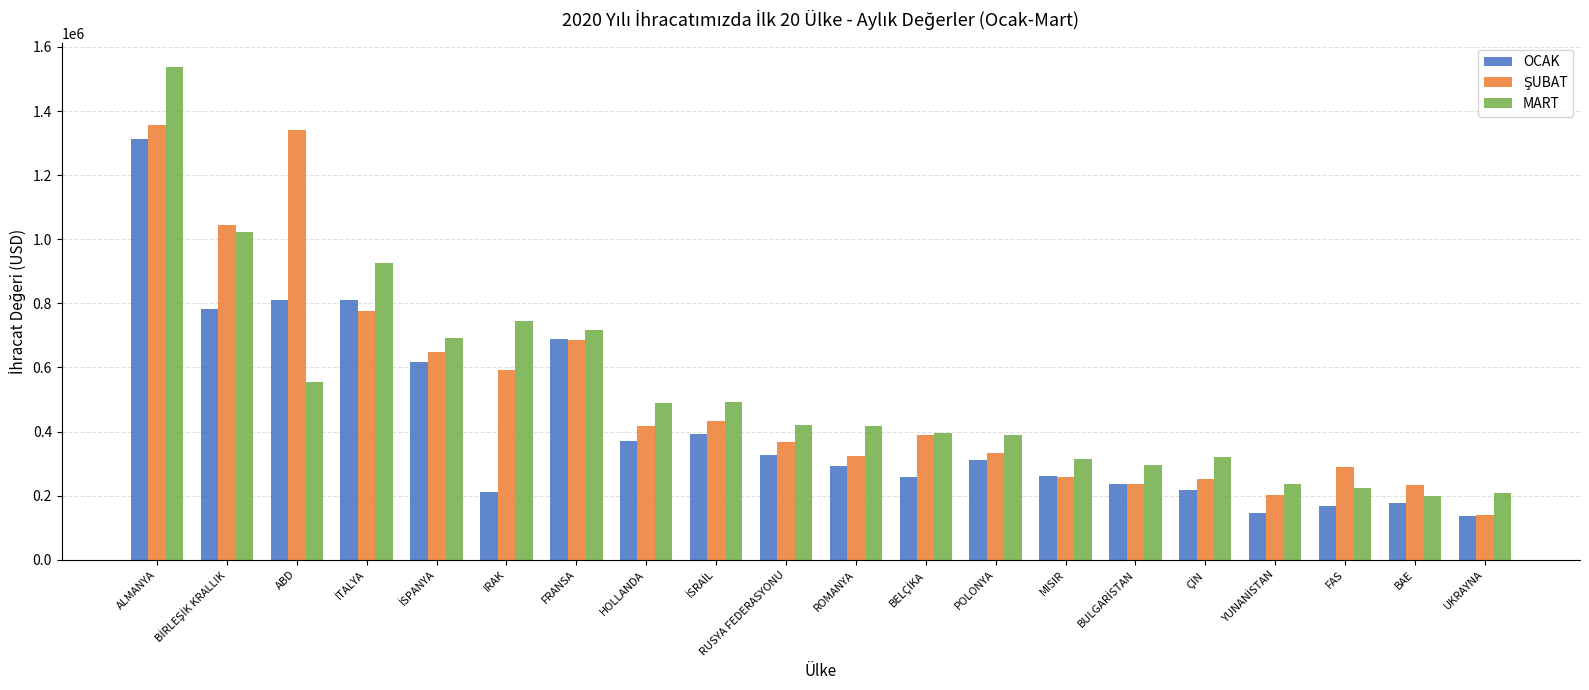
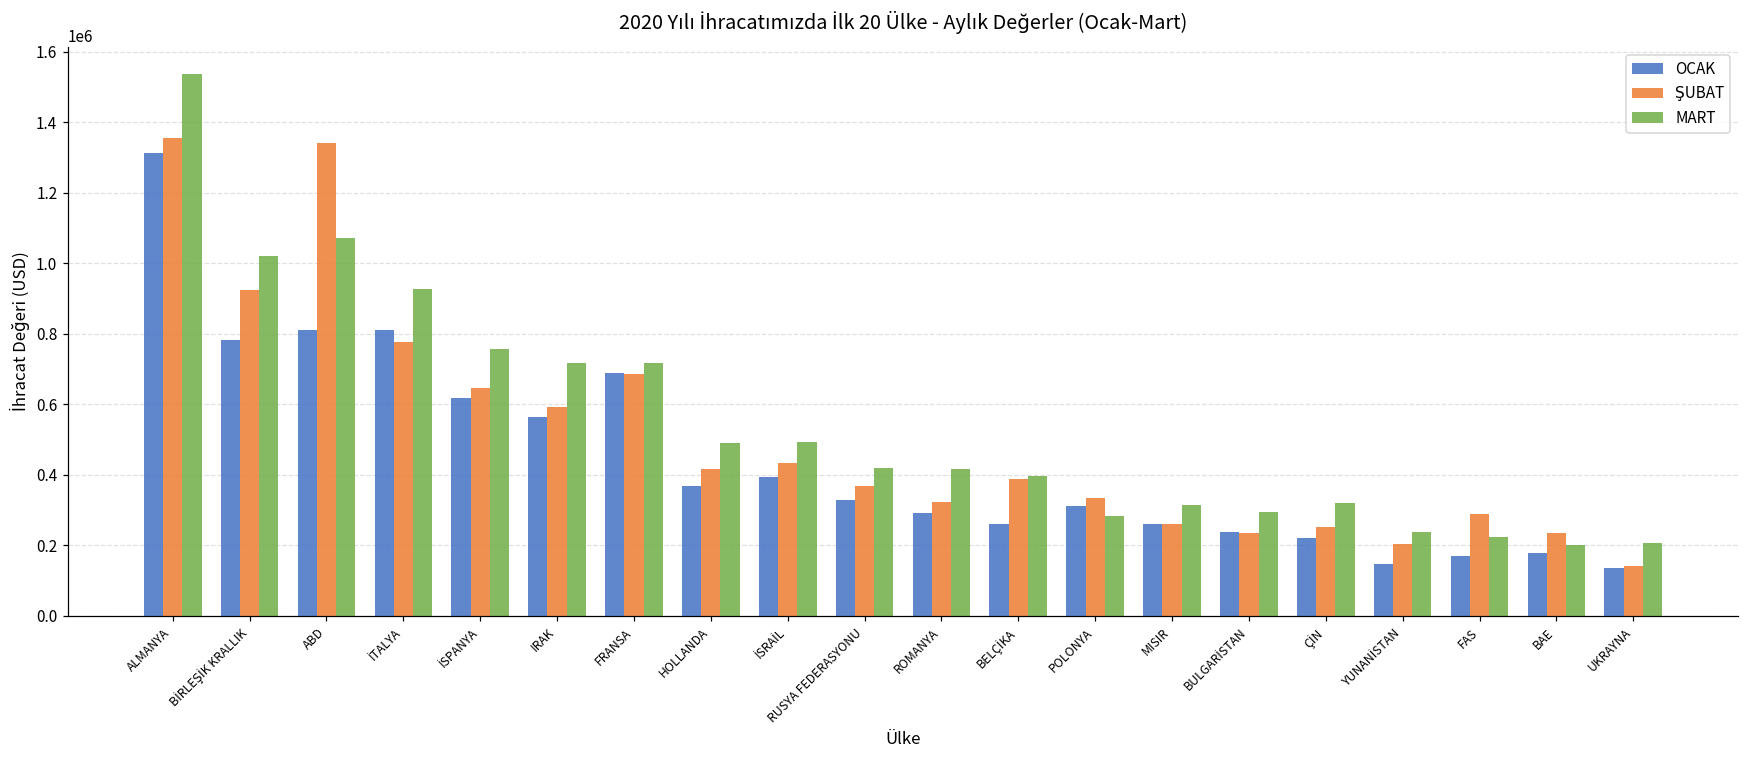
ŞUBAT, BİRLEŞİK KRALLIK: 1040000 -> 920000
MART, ABD: 560000 -> 1070000
MART, İSPANYA: 690000 -> 760000
OCAK, IRAK: 210000 -> 560000
MART, IRAK: 750000 -> 720000
MART, POLONYA: 390000 -> 280000
